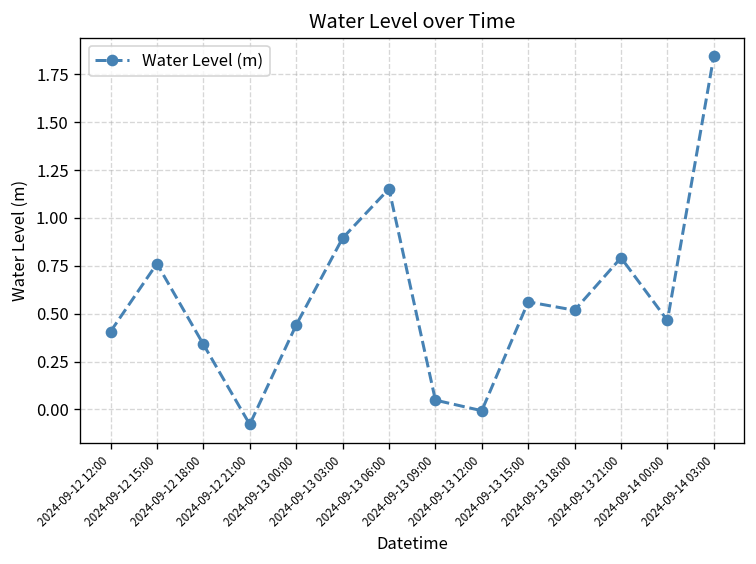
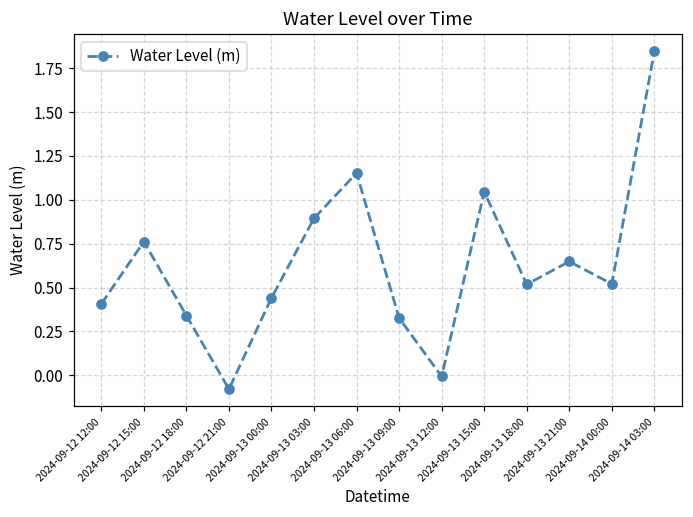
2024-09-13 09:00: 0.05 -> 0.33
2024-09-13 15:00: 0.56 -> 1.05
2024-09-13 21:00: 0.79 -> 0.65
2024-09-14 00:00: 0.46 -> 0.52
